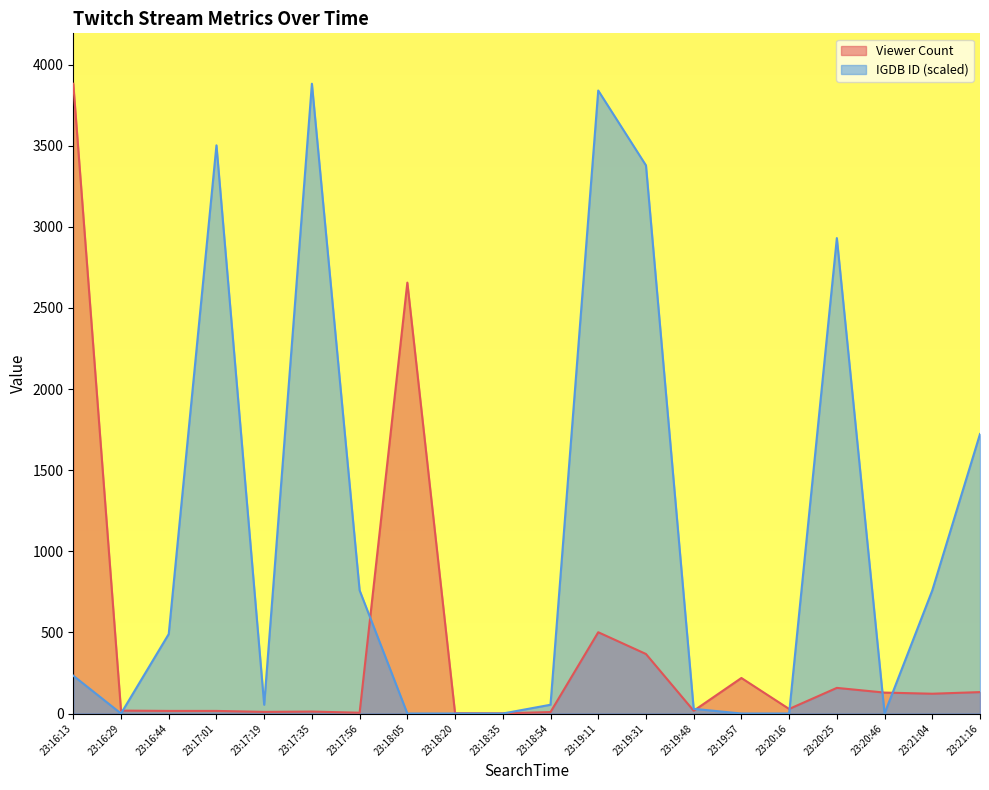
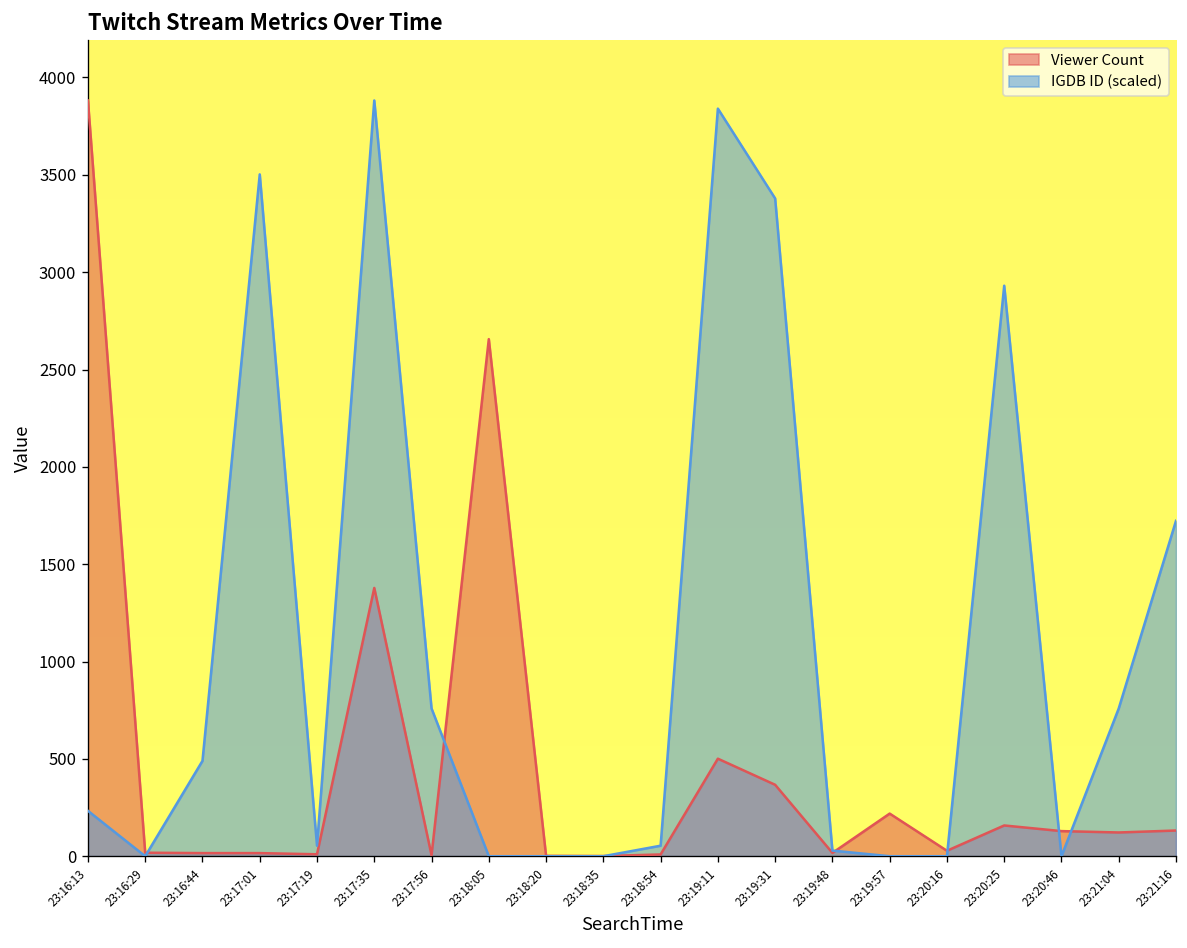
Viewer Count, 23:17:35: 10 -> 1380
